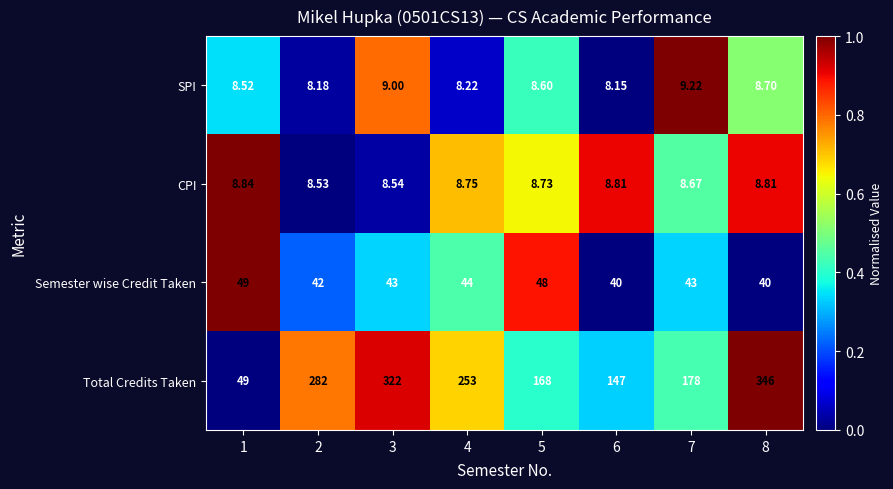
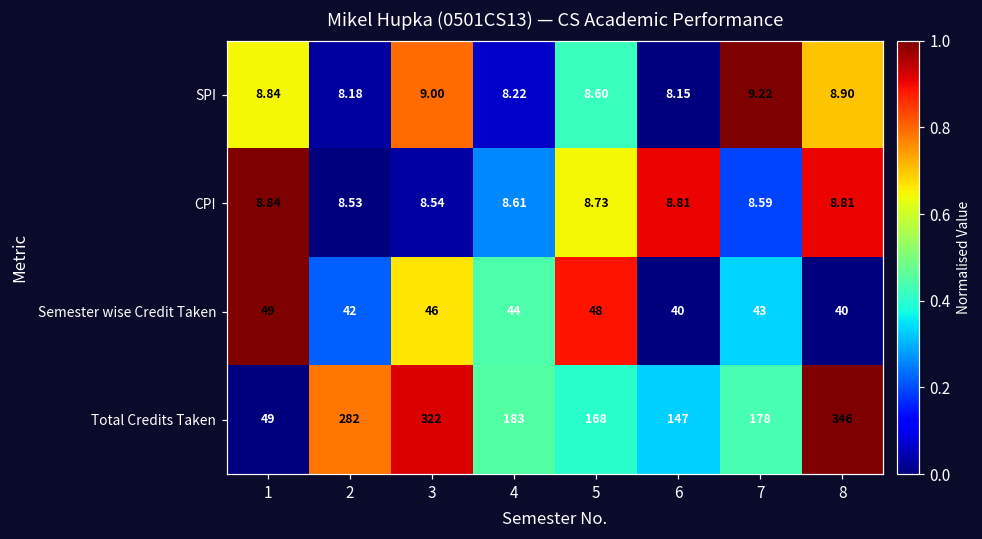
SPI, 1: 8.52 -> 8.84
SPI, 8: 8.70 -> 8.90
CPI, 4: 8.75 -> 8.61
CPI, 7: 8.67 -> 8.59
Semester wise Credit Taken, 3: 43 -> 46
Total Credits Taken, 4: 253 -> 183
